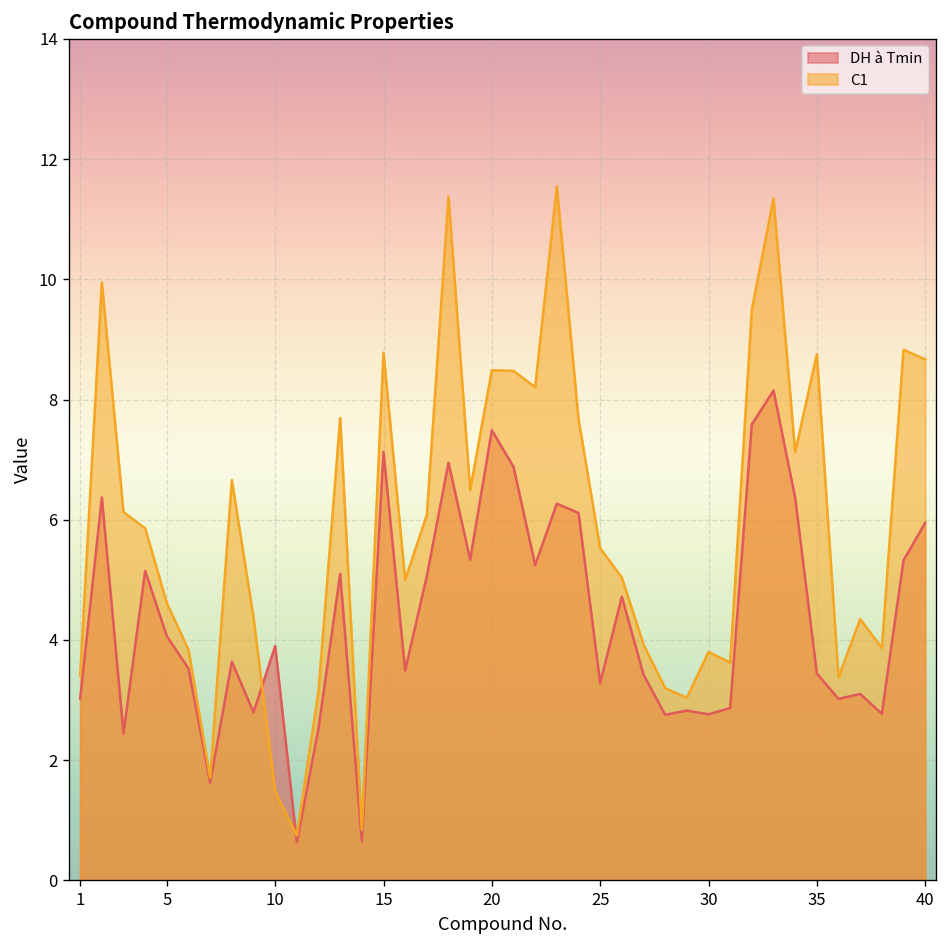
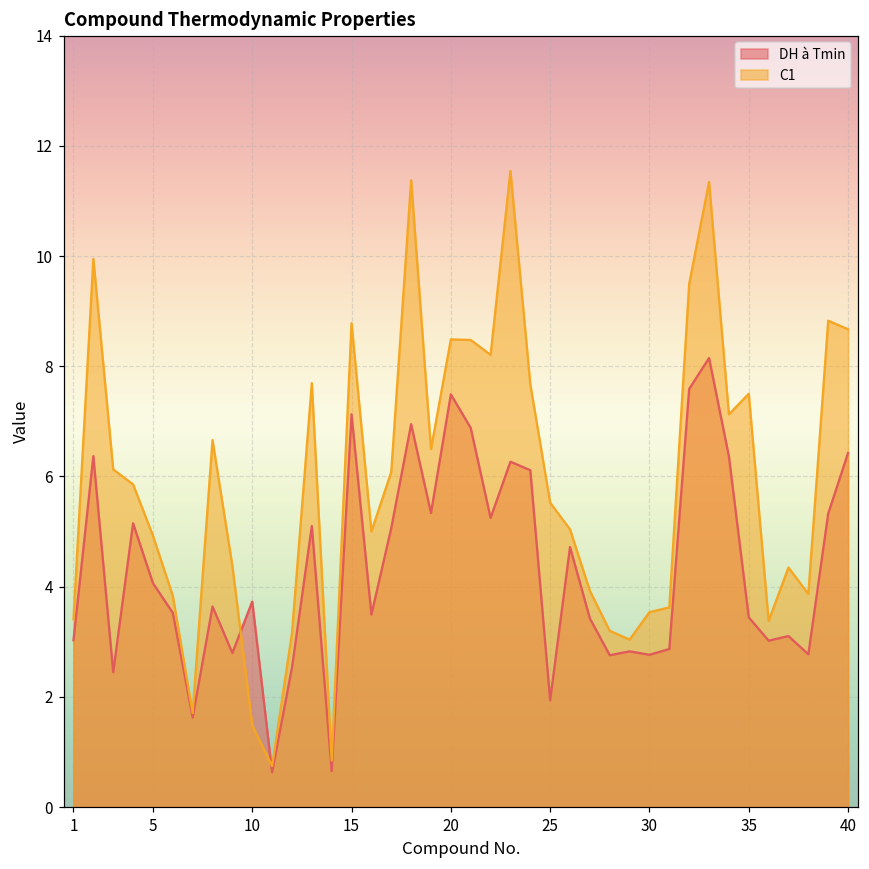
C1, 5: 4.6 -> 4.9
DH à Tmin, 10: 3.9 -> 3.7
DH à Tmin, 25: 3.3 -> 1.9
C1, 30: 3.8 -> 3.5
C1, 35: 8.8 -> 7.5
DH à Tmin, 40: 5.9 -> 6.4
